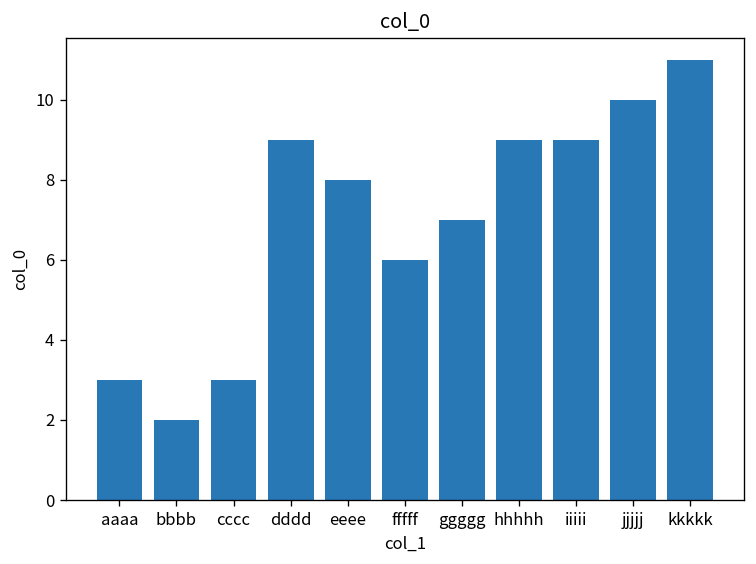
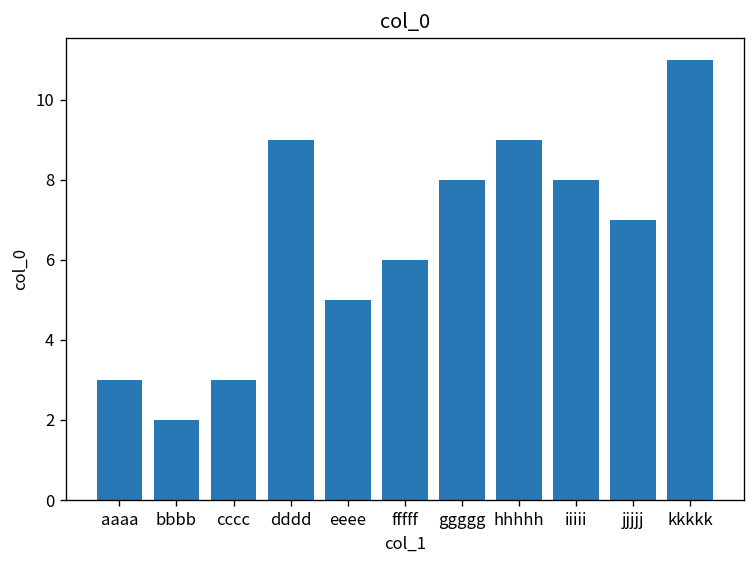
eeee: 8 -> 5
ggggg: 7 -> 8
iiiii: 9 -> 8
jjjjj: 10 -> 7
